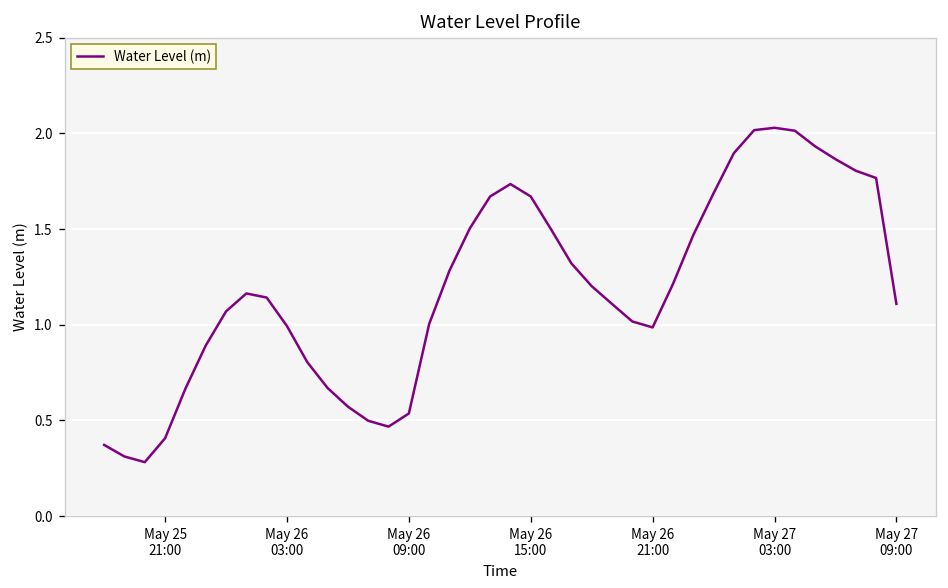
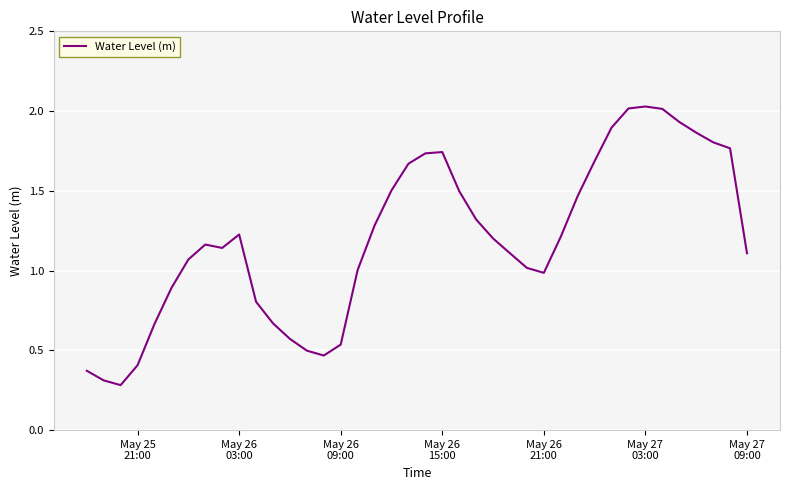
May 26 03:00: 0.99 -> 1.23
May 26 15:00: 1.67 -> 1.74
